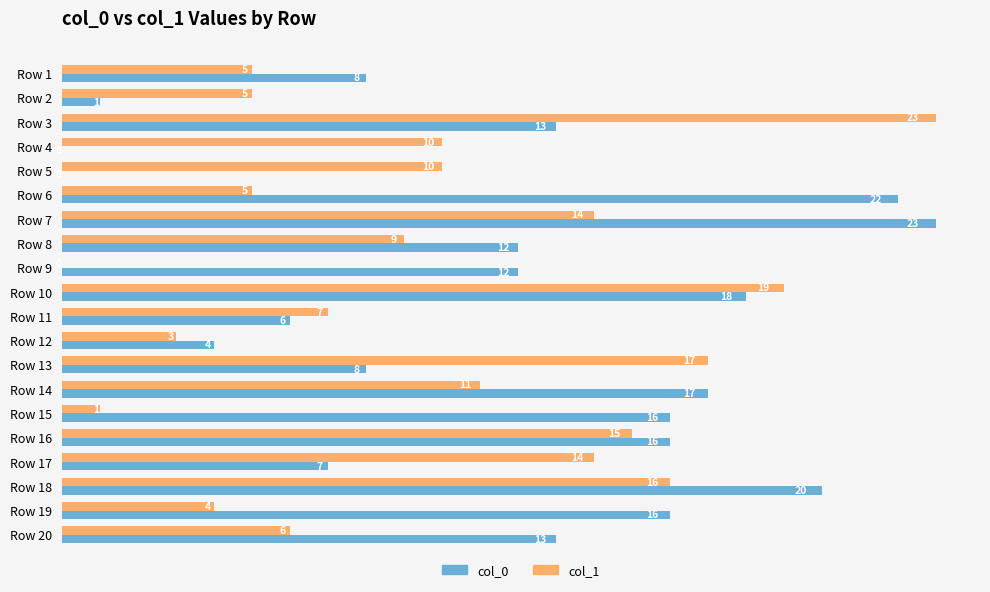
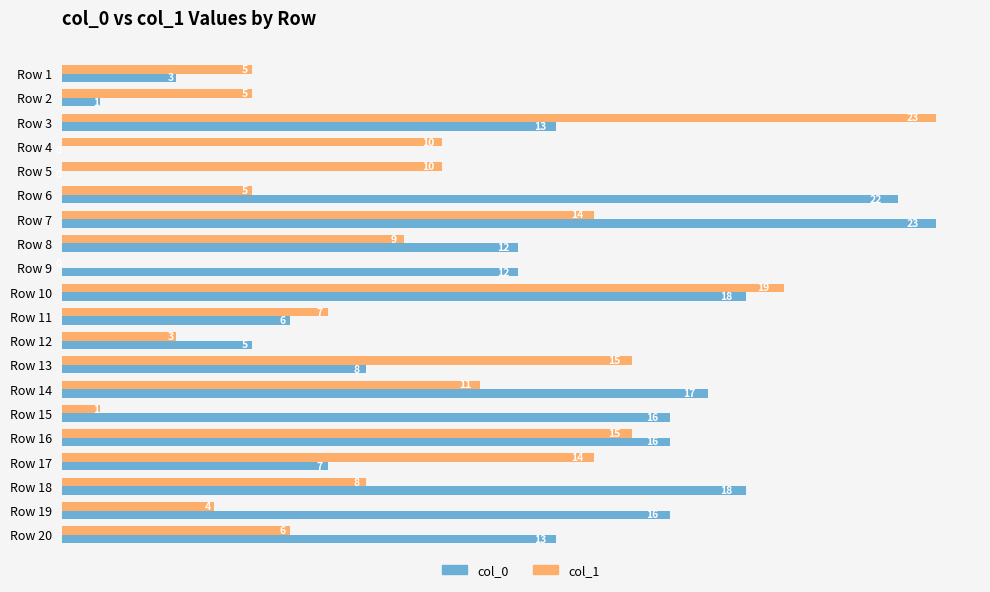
col_0, Row 1: 8 -> 3
col_0, Row 12: 4 -> 5
col_1, Row 13: 17 -> 15
col_1, Row 18: 16 -> 8
col_0, Row 18: 20 -> 18
